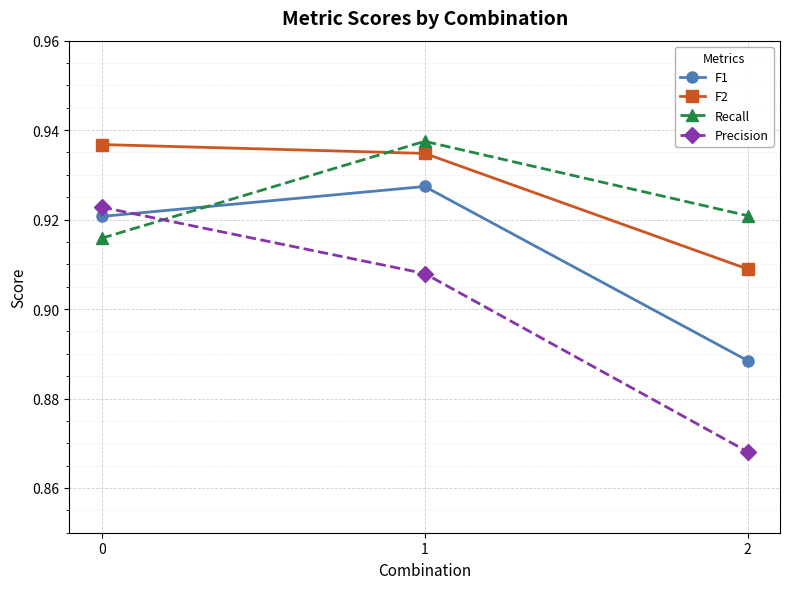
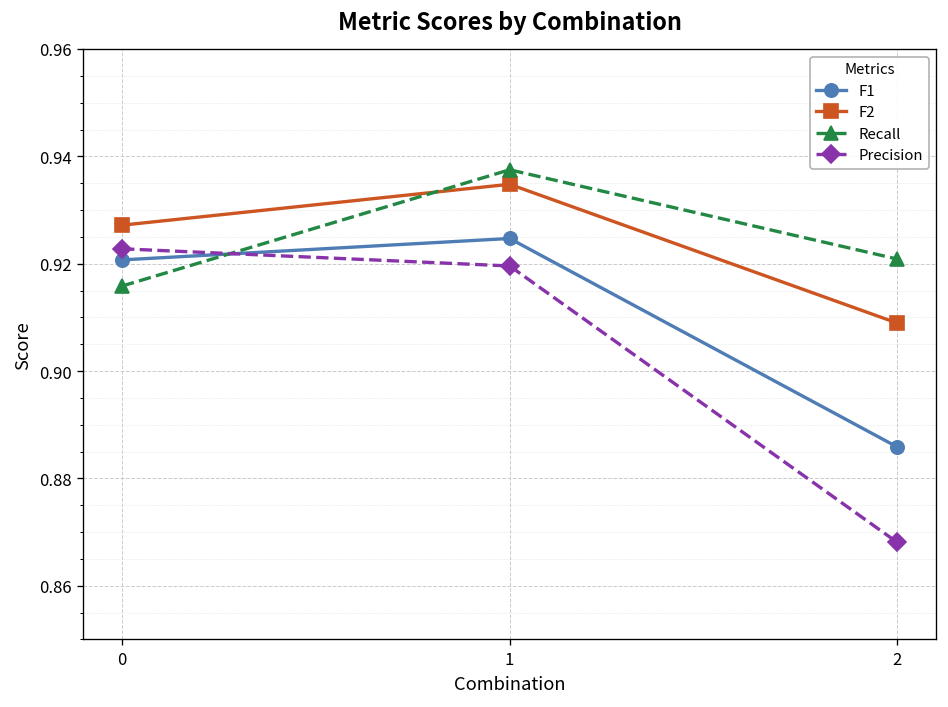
F2, 0: 0.937 -> 0.927
F1, 1: 0.927 -> 0.925
Precision, 1: 0.908 -> 0.920
F1, 2: 0.888 -> 0.886
